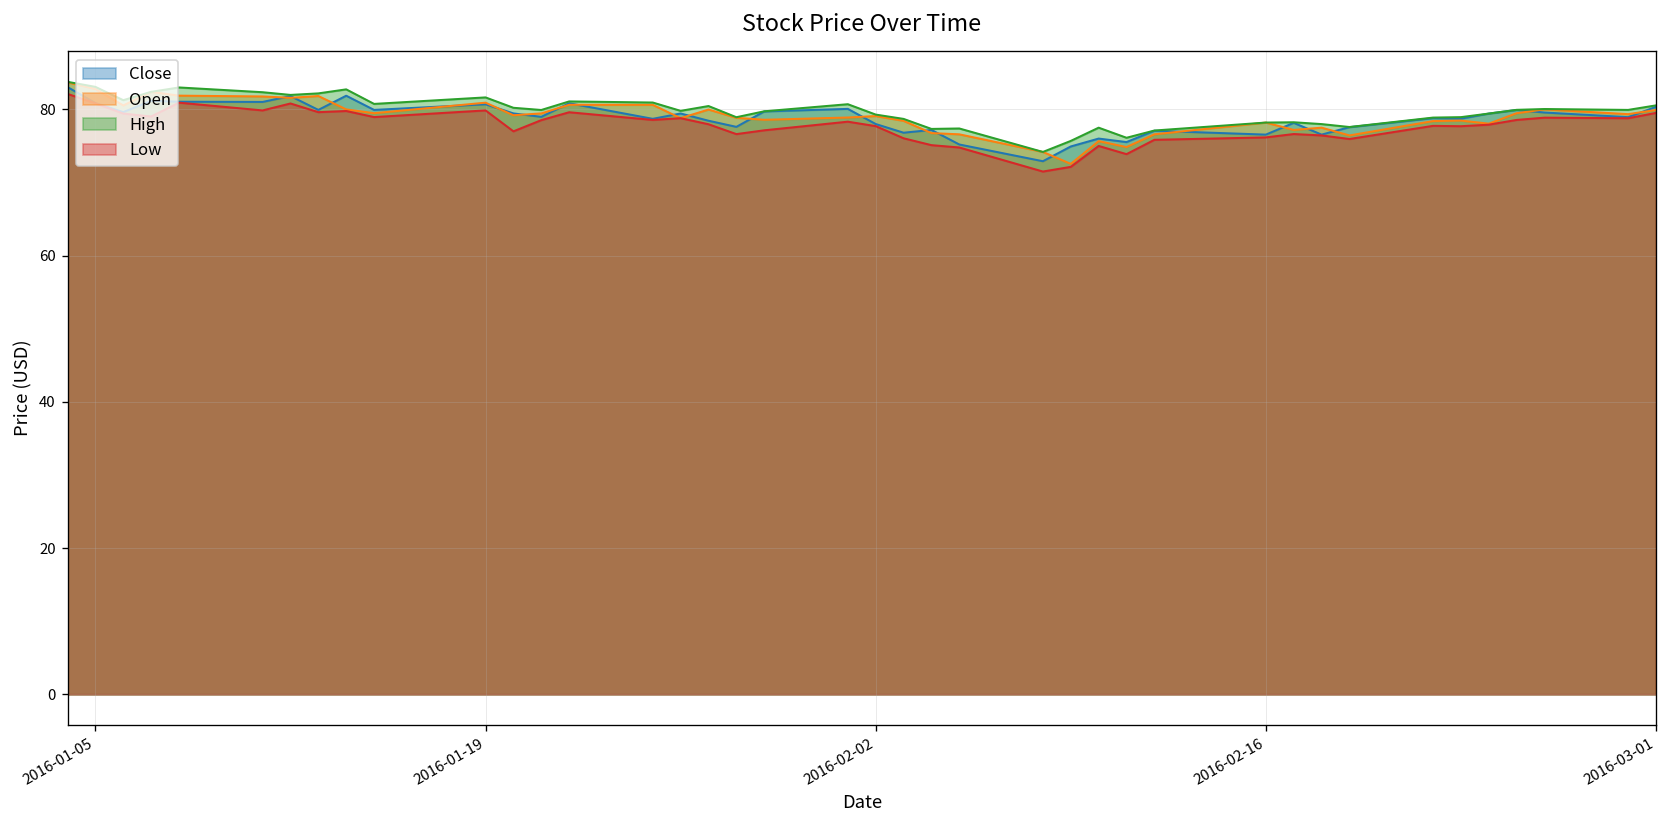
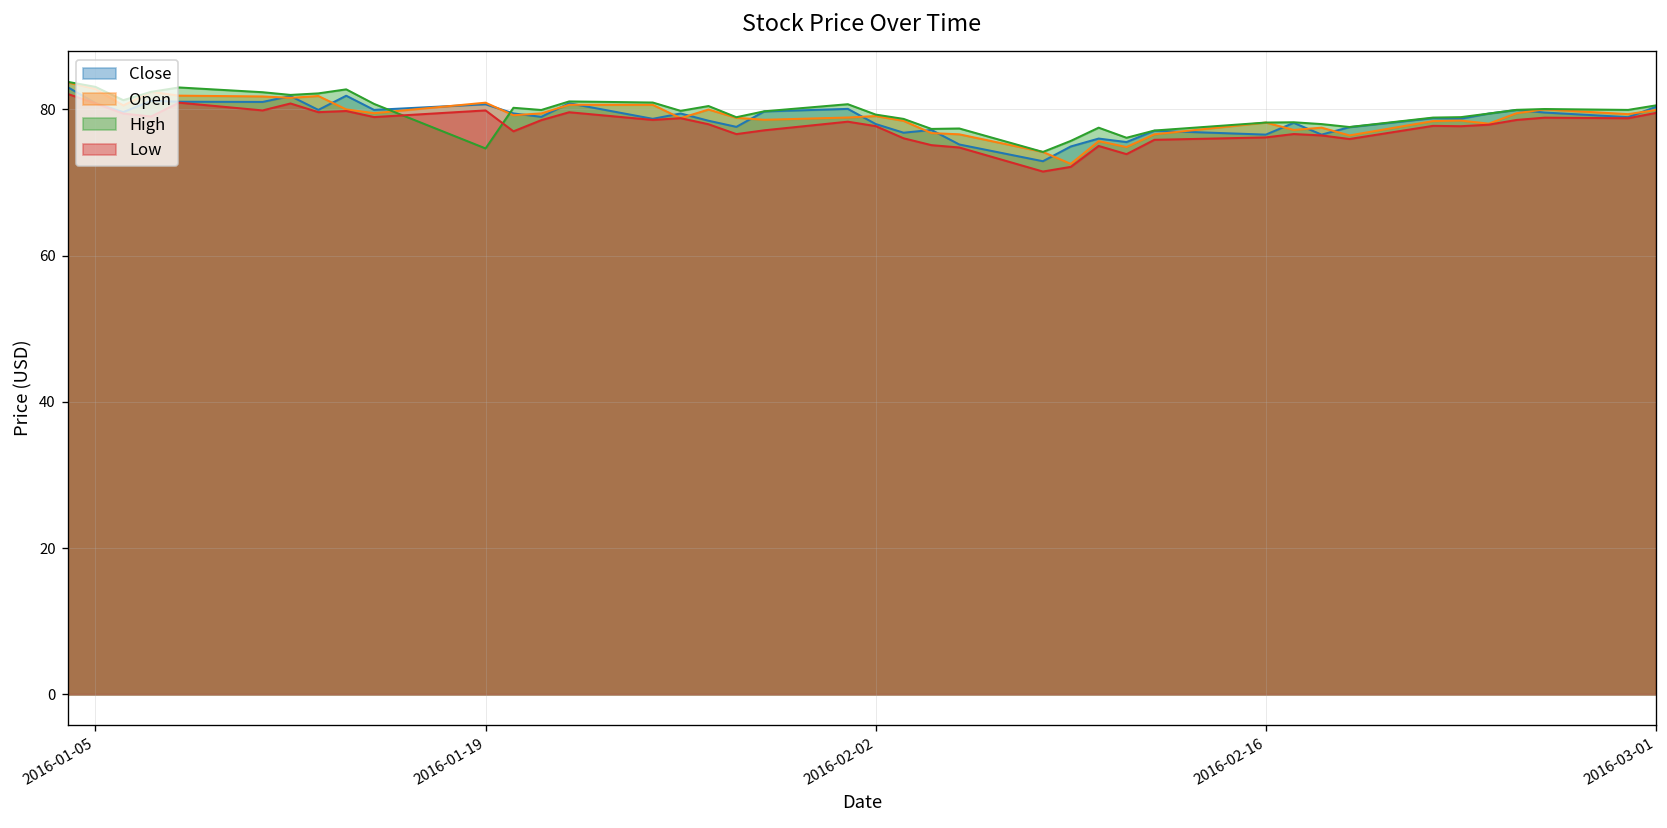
High, 2016-01-19: 82 -> 75
